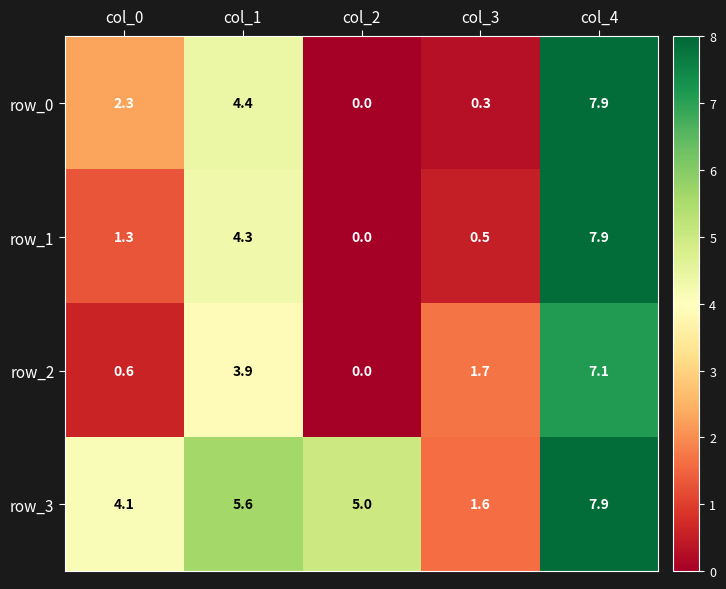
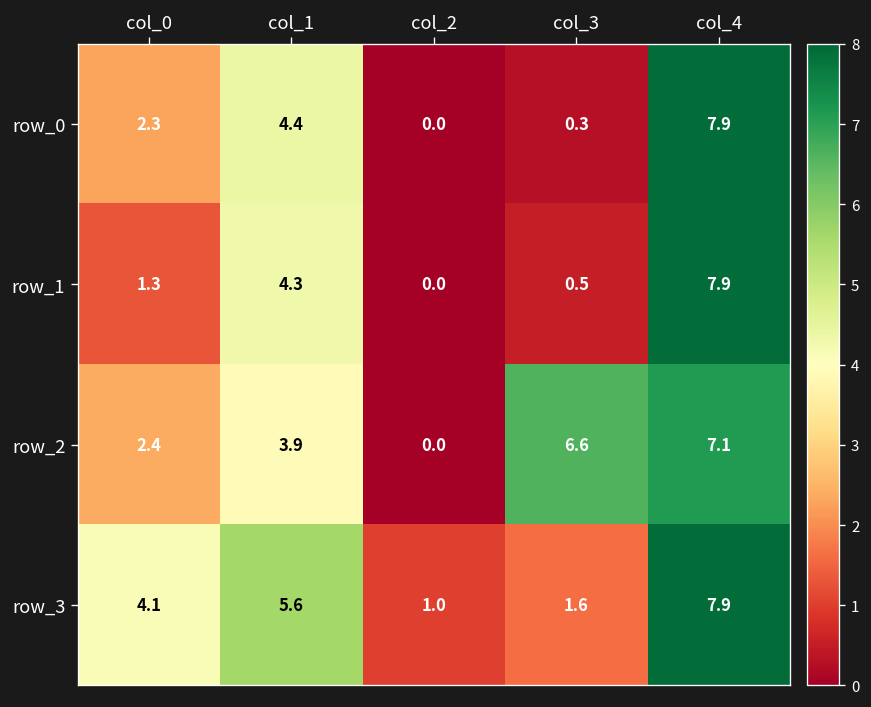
row_2, col_0: 0.6 -> 2.4
row_2, col_3: 1.7 -> 6.6
row_3, col_2: 5.0 -> 1.0
